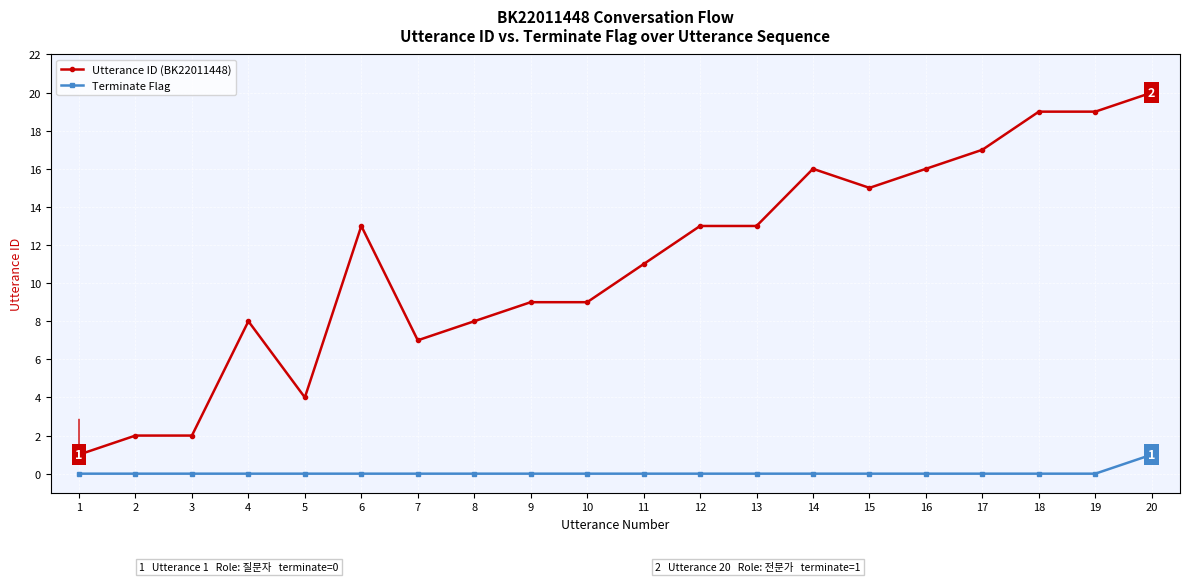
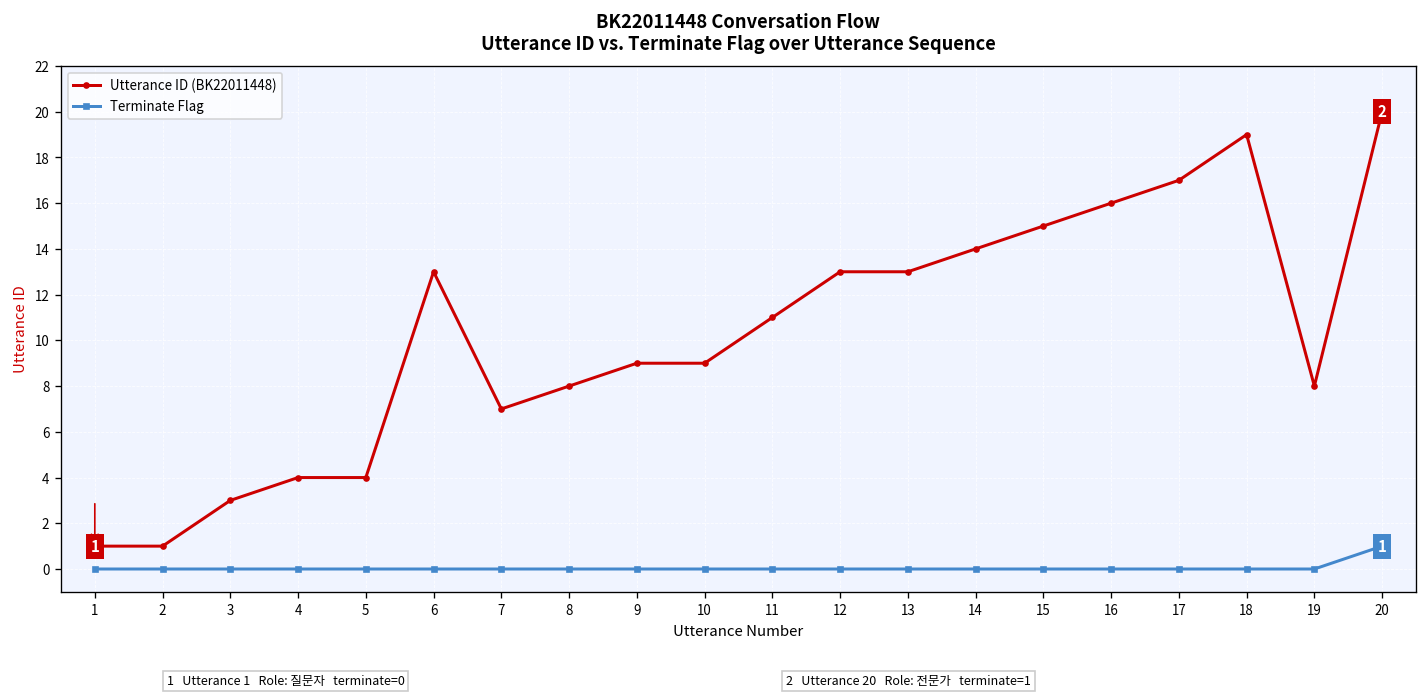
Utterance ID (BK22011448), 2: 2 -> 1
Utterance ID (BK22011448), 3: 2 -> 3
Utterance ID (BK22011448), 4: 8 -> 4
Utterance ID (BK22011448), 14: 16 -> 14
Utterance ID (BK22011448), 19: 19 -> 8
